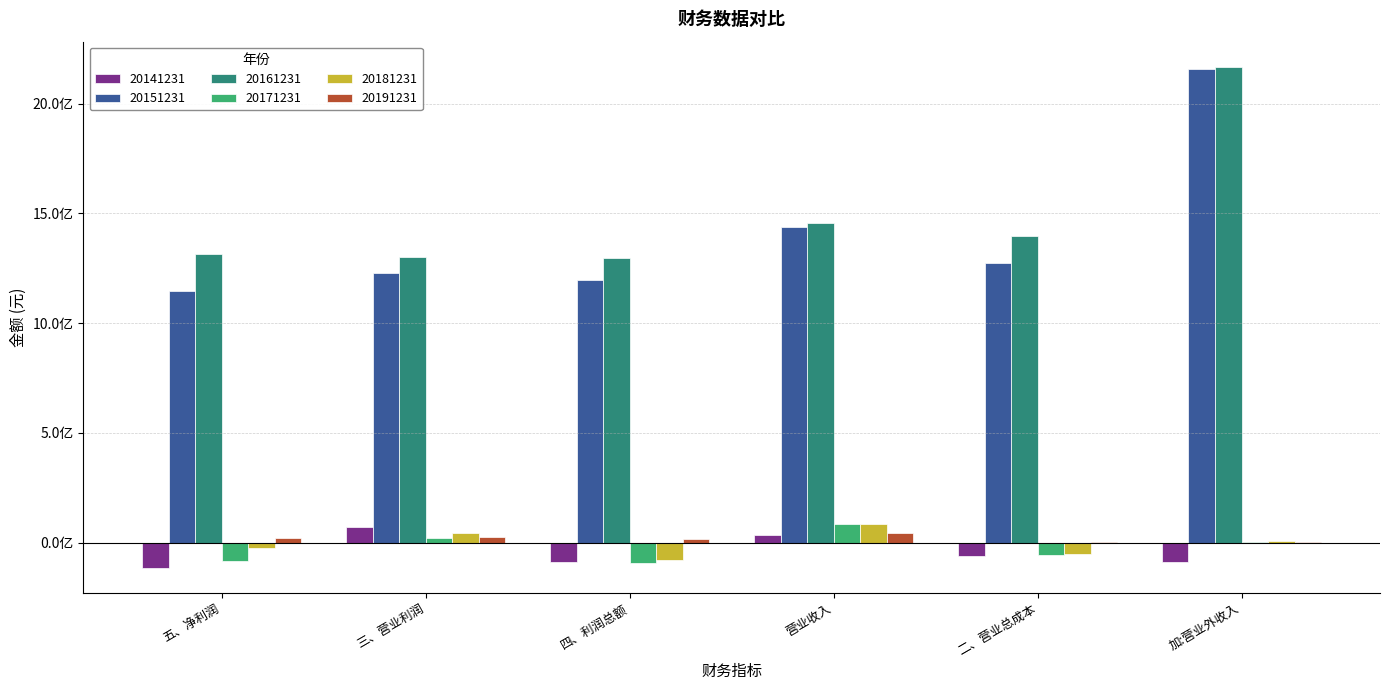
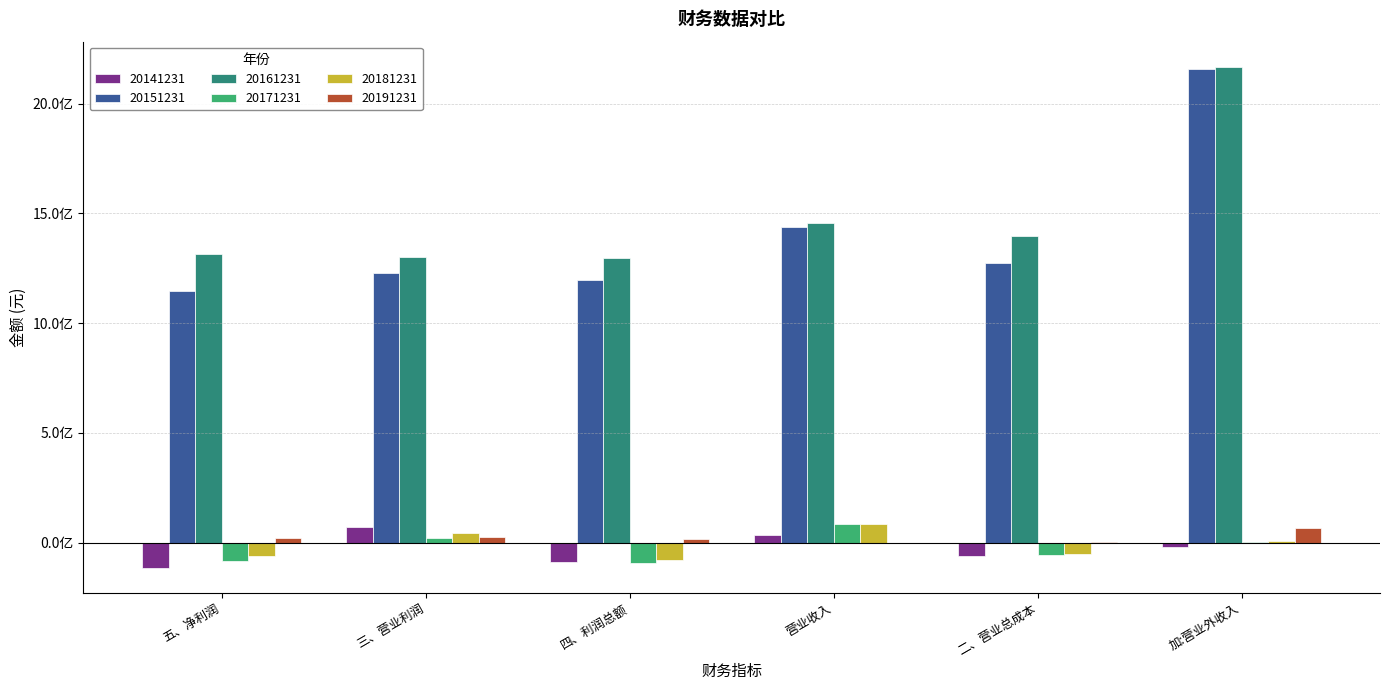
20181231, 五、净利润: -0.3亿 -> -0.6亿
20191231, 营业收入: 0.4亿 -> 0.0亿
20141231, 加:营业外收入: -0.9亿 -> -0.2亿
20191231, 加:营业外收入: 0.1亿 -> 0.7亿
